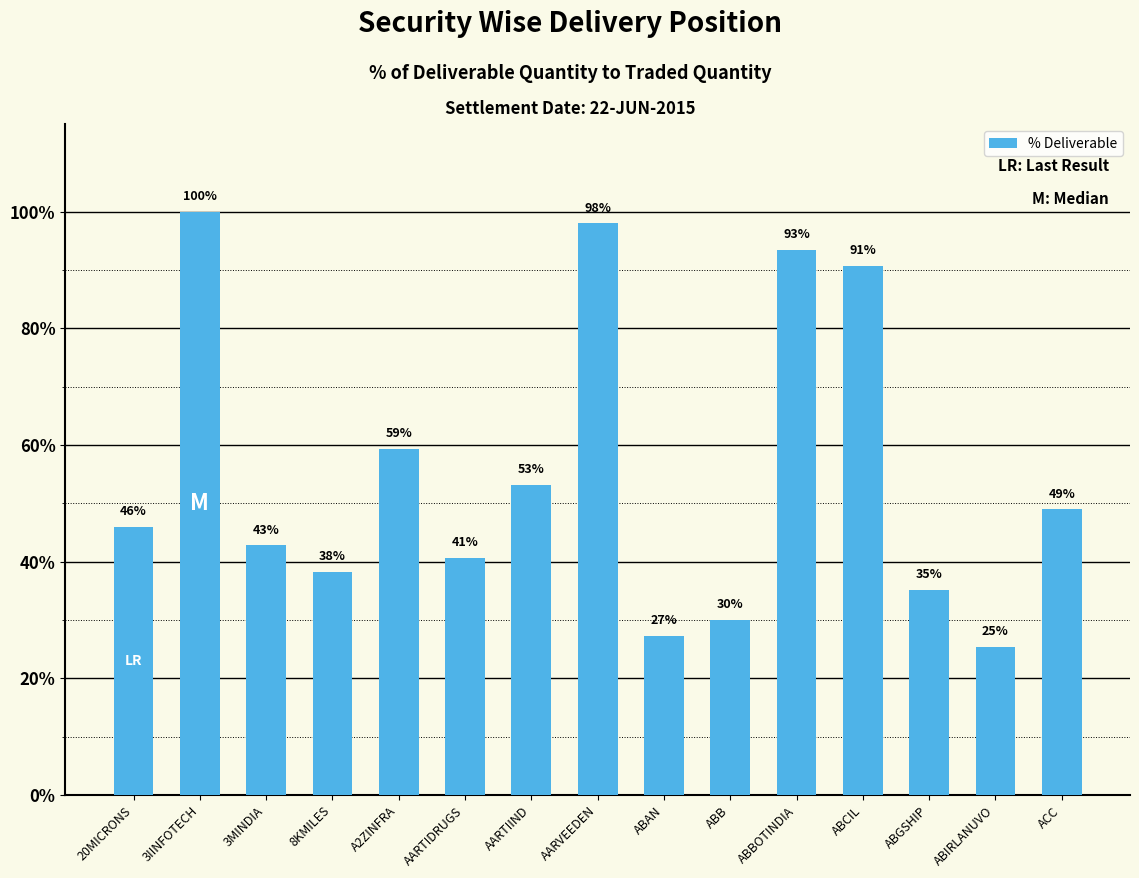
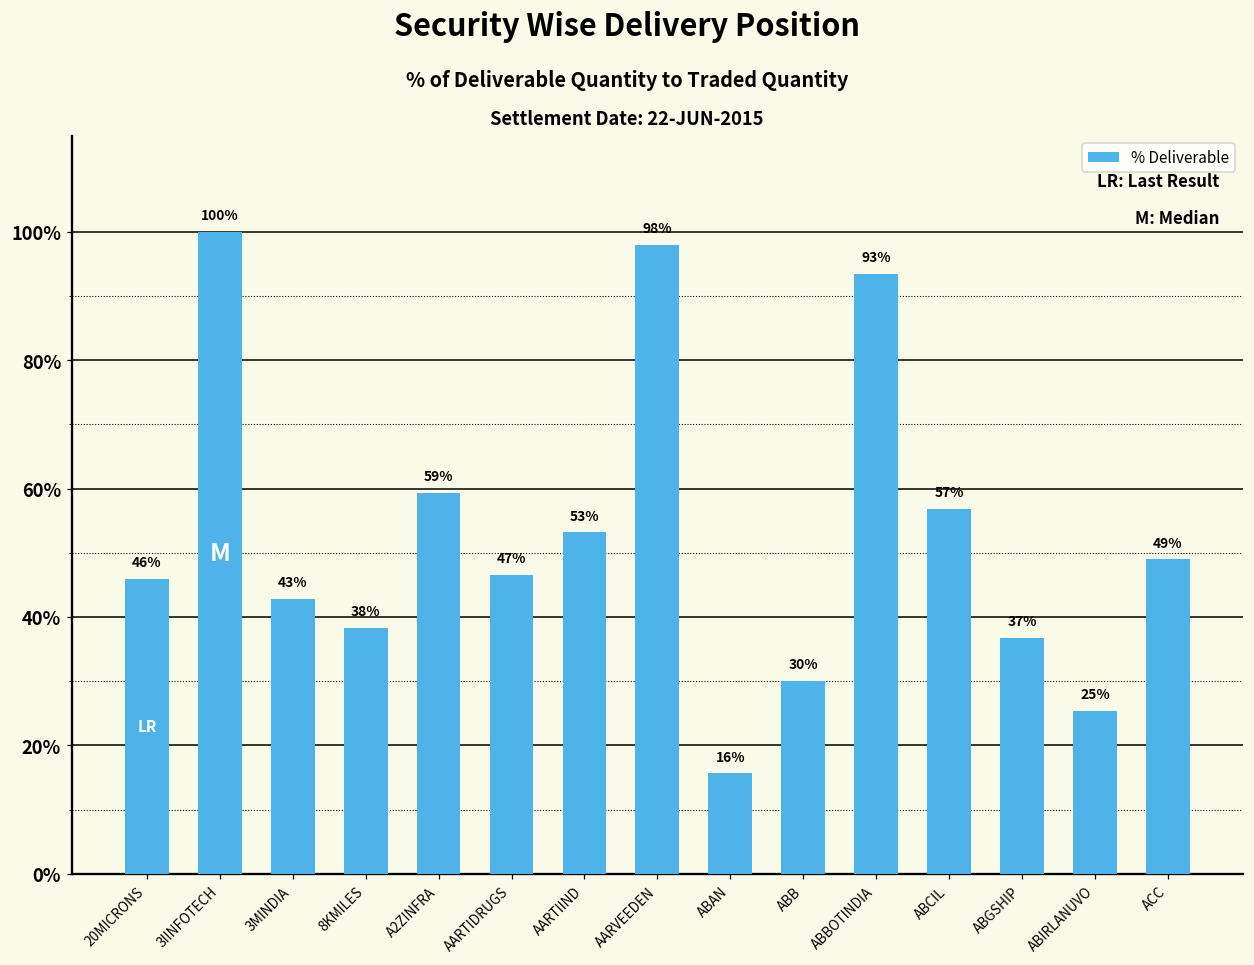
AARTIDRUGS: 41% -> 47%
ABAN: 27% -> 16%
ABCIL: 91% -> 57%
ABGSHIP: 35% -> 37%
